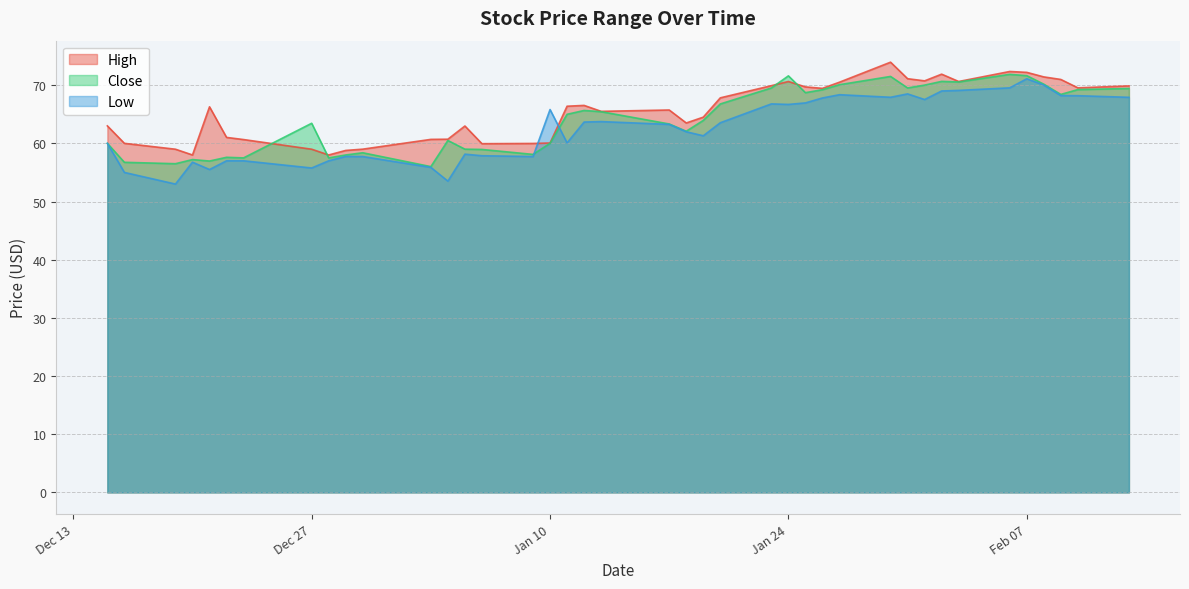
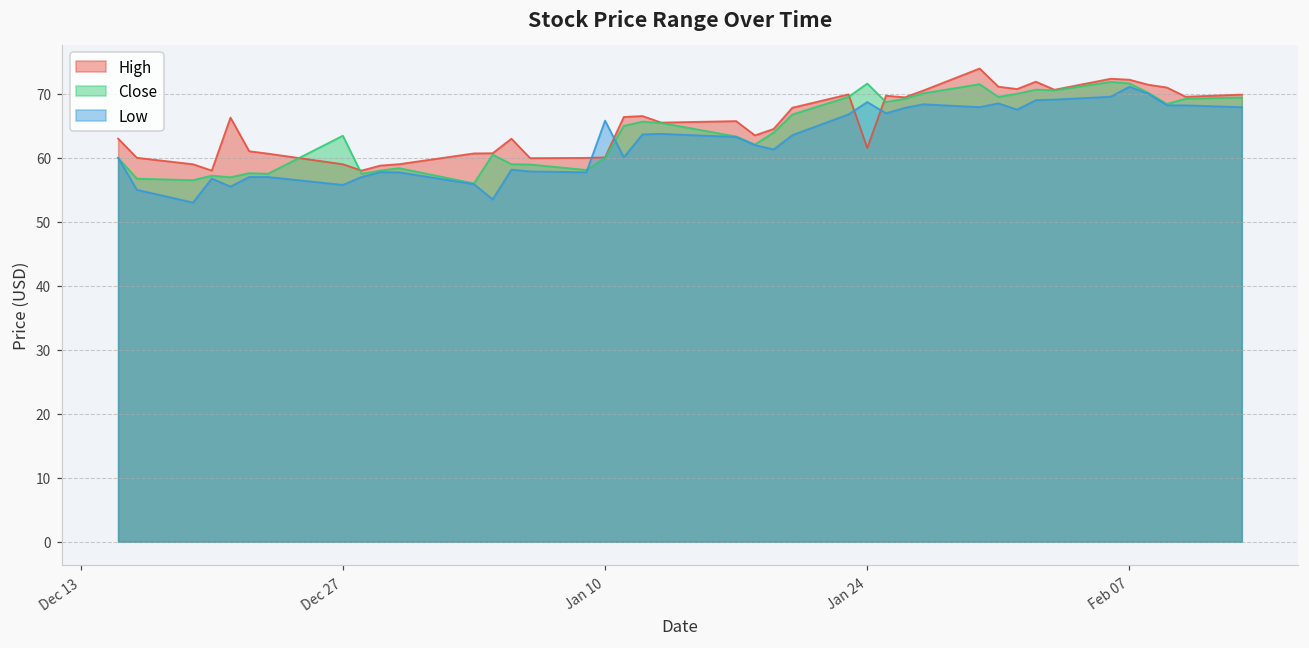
High, Jan 24: 71 -> 62
Low, Jan 24: 67 -> 69
